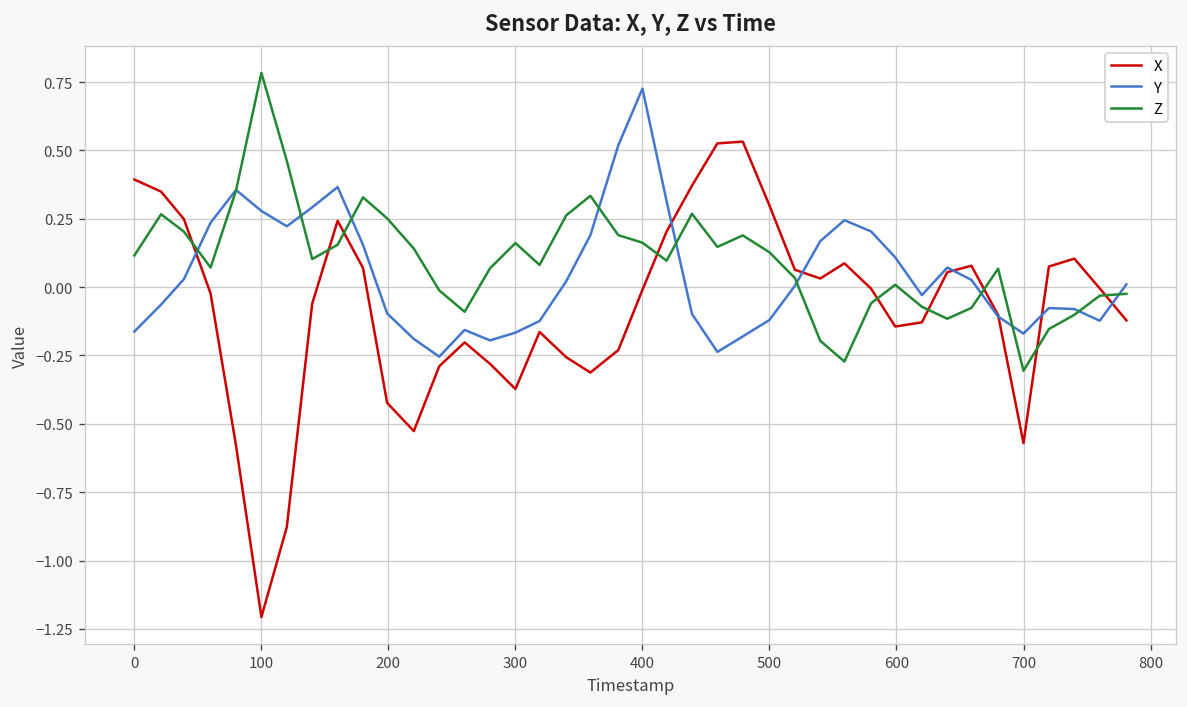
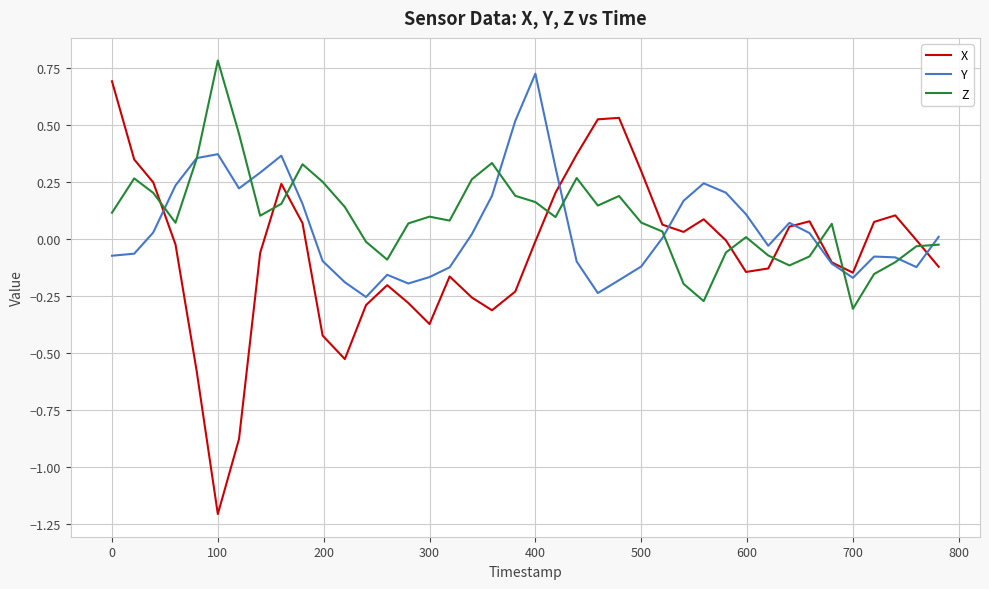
X, 0: 0.39 -> 0.69
Y, 0: -0.16 -> -0.07
Y, 100: 0.28 -> 0.37
Z, 300: 0.16 -> 0.10
Z, 500: 0.13 -> 0.07
X, 700: -0.57 -> -0.15
